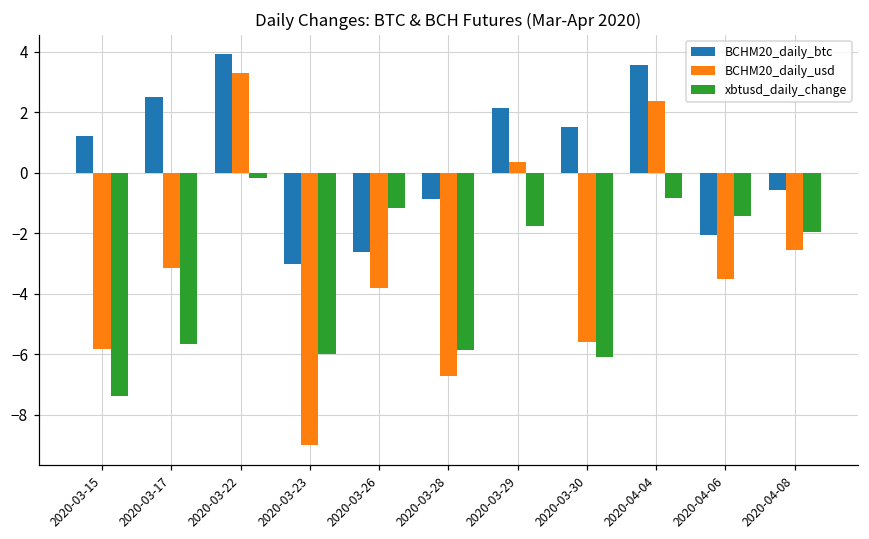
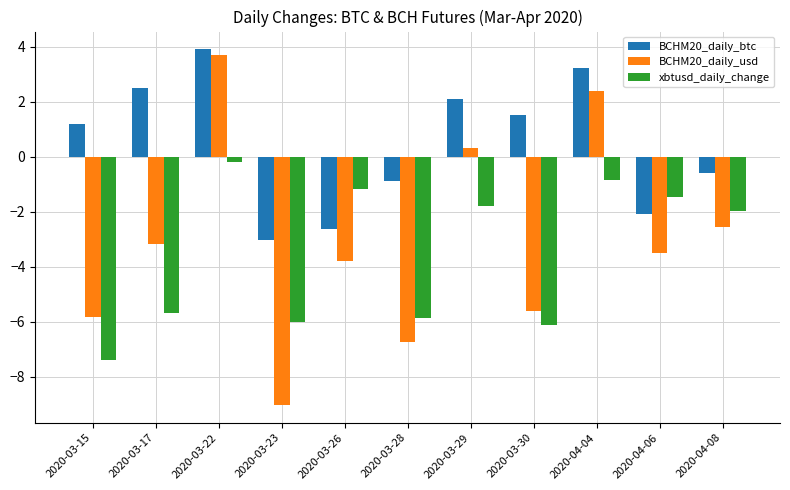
BCHM20_daily_usd, 2020-03-22: 3.3 -> 3.7
BCHM20_daily_btc, 2020-04-04: 3.6 -> 3.2
